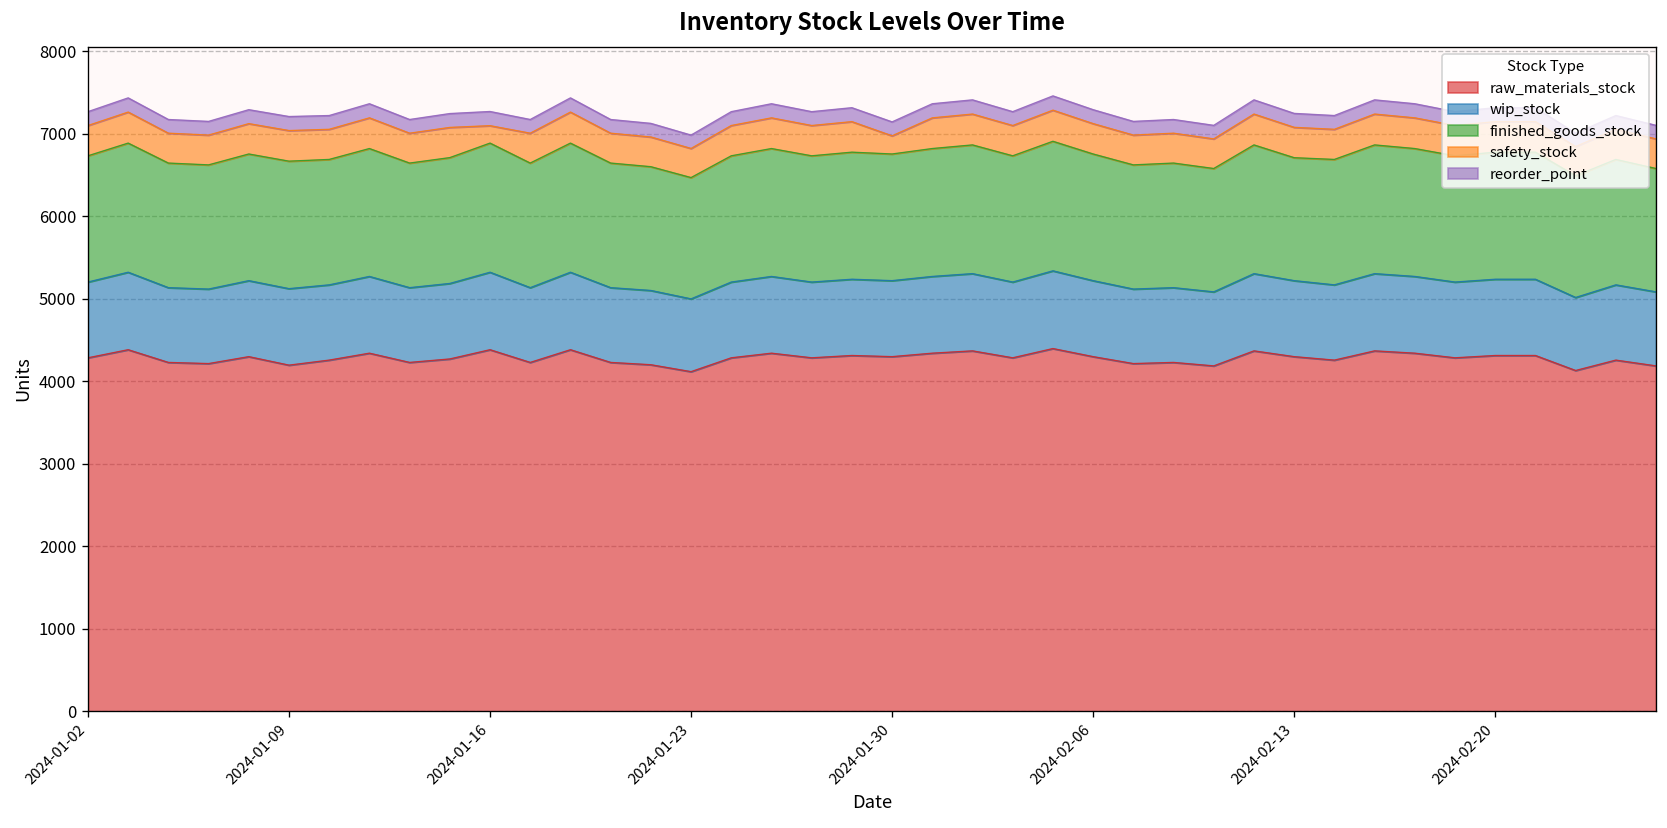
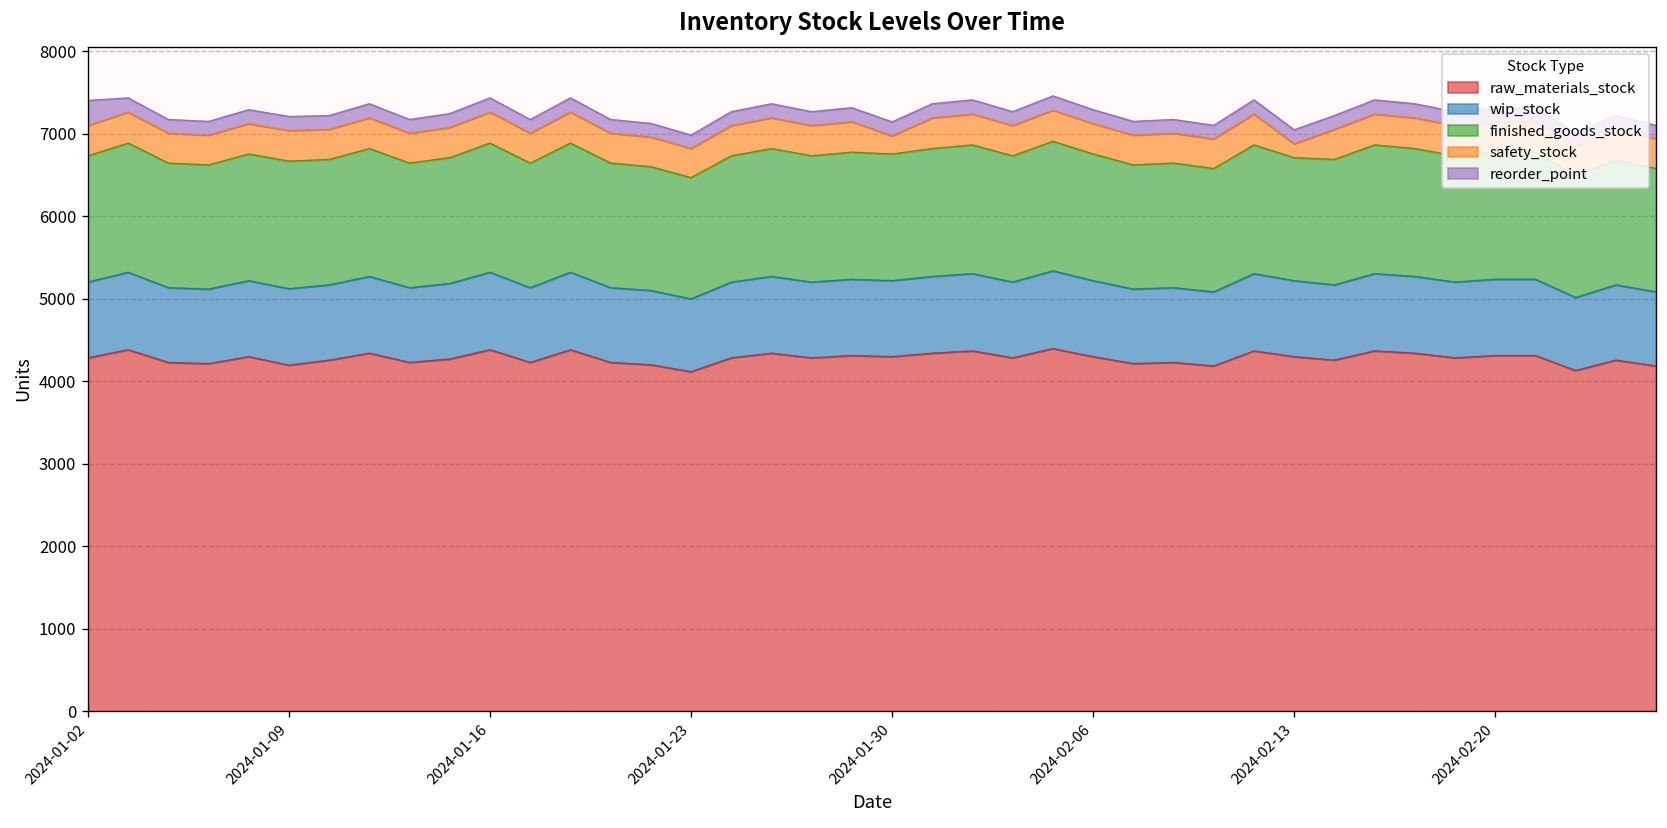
reorder_point, 2024-01-02: 200 -> 300
safety_stock, 2024-01-16: 200 -> 400
safety_stock, 2024-02-13: 400 -> 200
